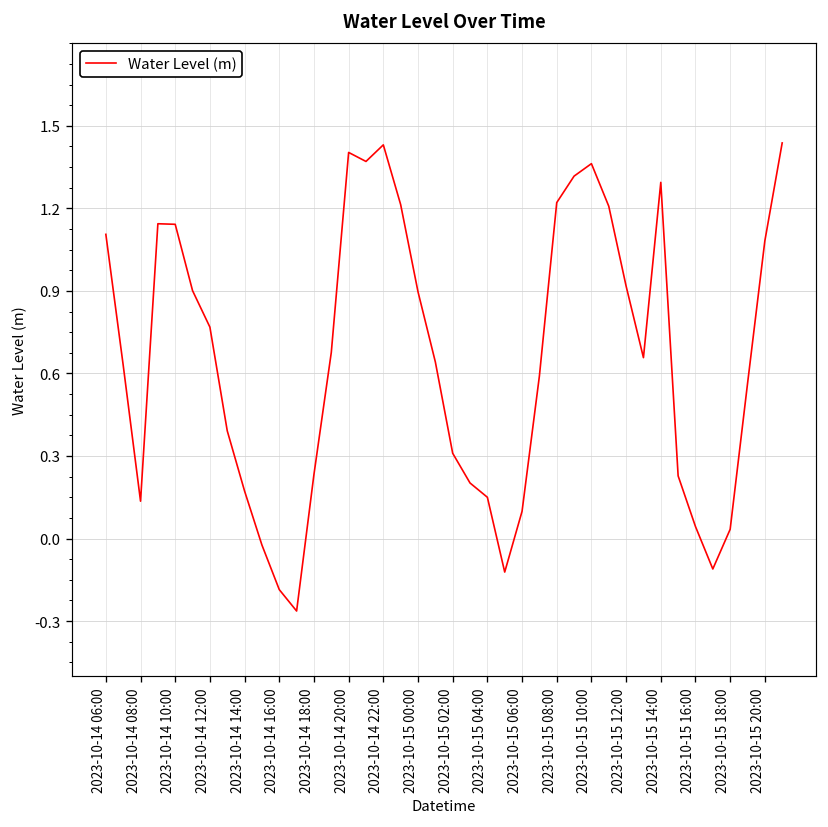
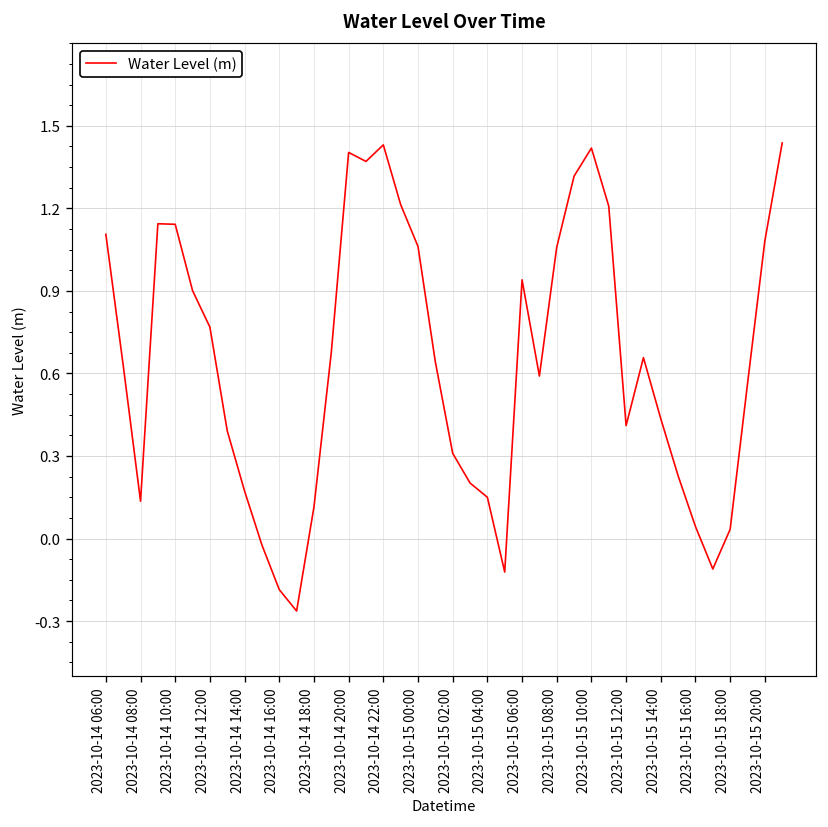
2023-10-14 18:00: 0.23 -> 0.11
2023-10-15 00:00: 0.90 -> 1.06
2023-10-15 06:00: 0.10 -> 0.94
2023-10-15 08:00: 1.22 -> 1.06
2023-10-15 10:00: 1.36 -> 1.42
2023-10-15 12:00: 0.92 -> 0.41
2023-10-15 14:00: 1.29 -> 0.44
